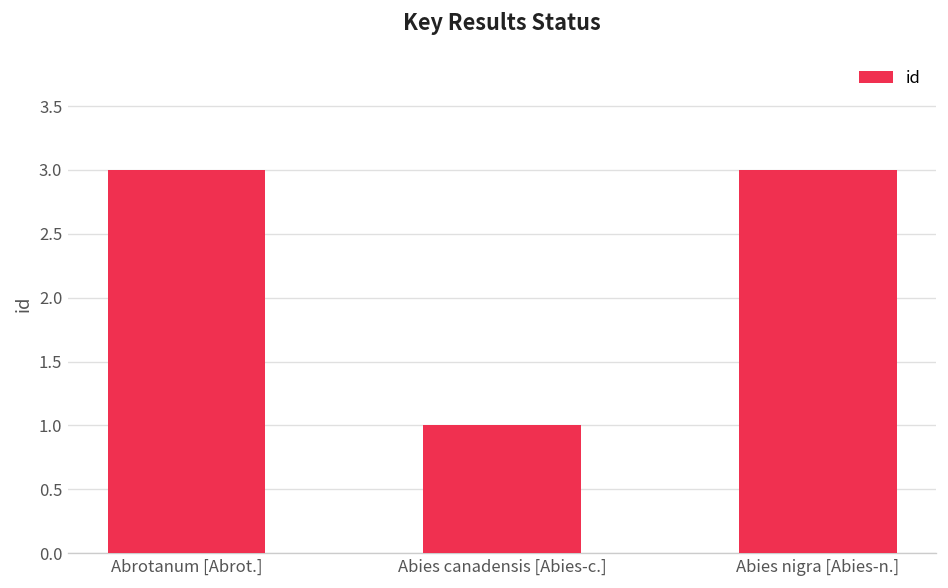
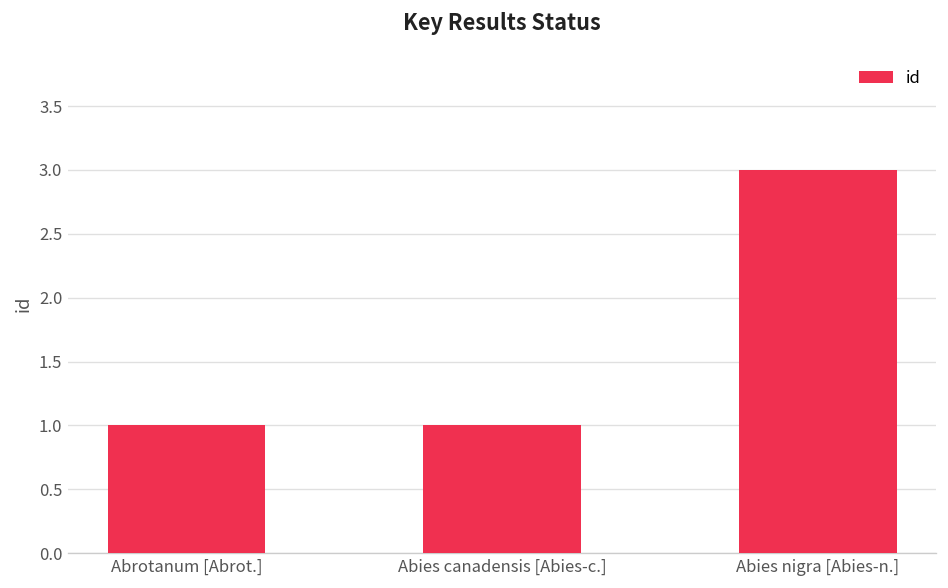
Abrotanum [Abrot.]: 3 -> 1
